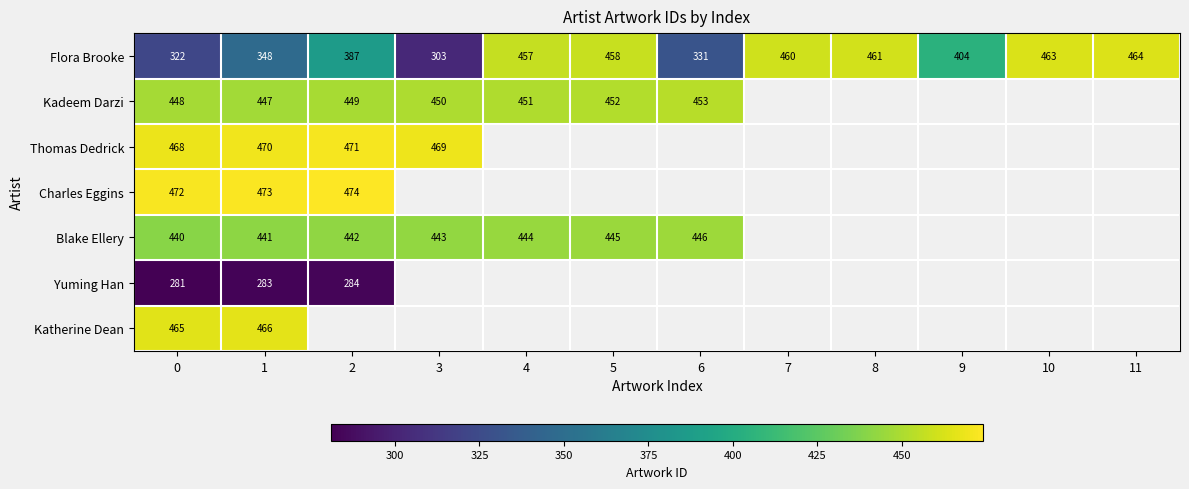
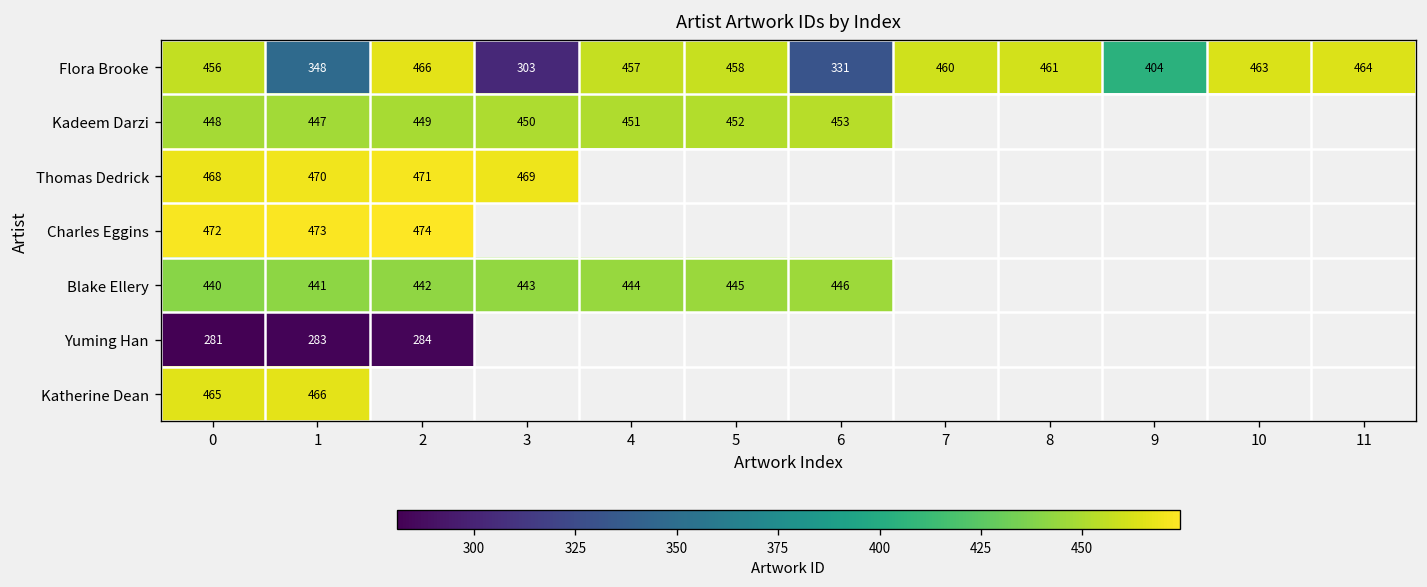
Flora Brooke, 0: 322 -> 456
Flora Brooke, 2: 387 -> 466
